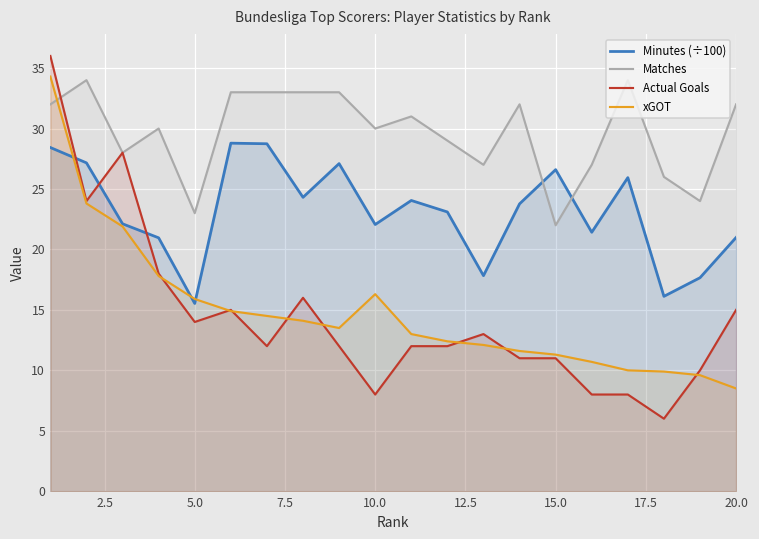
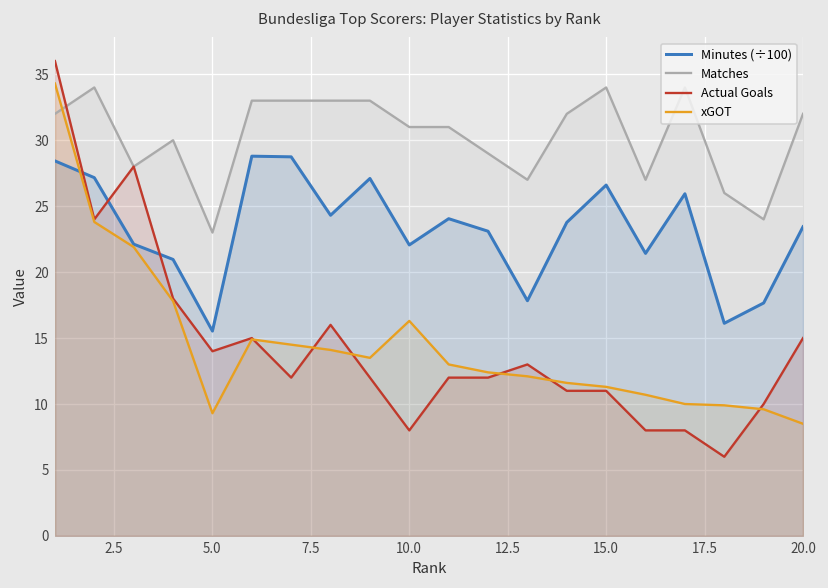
xGOT, 5.0: 15.9 -> 9.3
Matches, 10.0: 30 -> 31
Matches, 15.0: 22 -> 34
Minutes (÷100), 20.0: 21.0 -> 23.4
